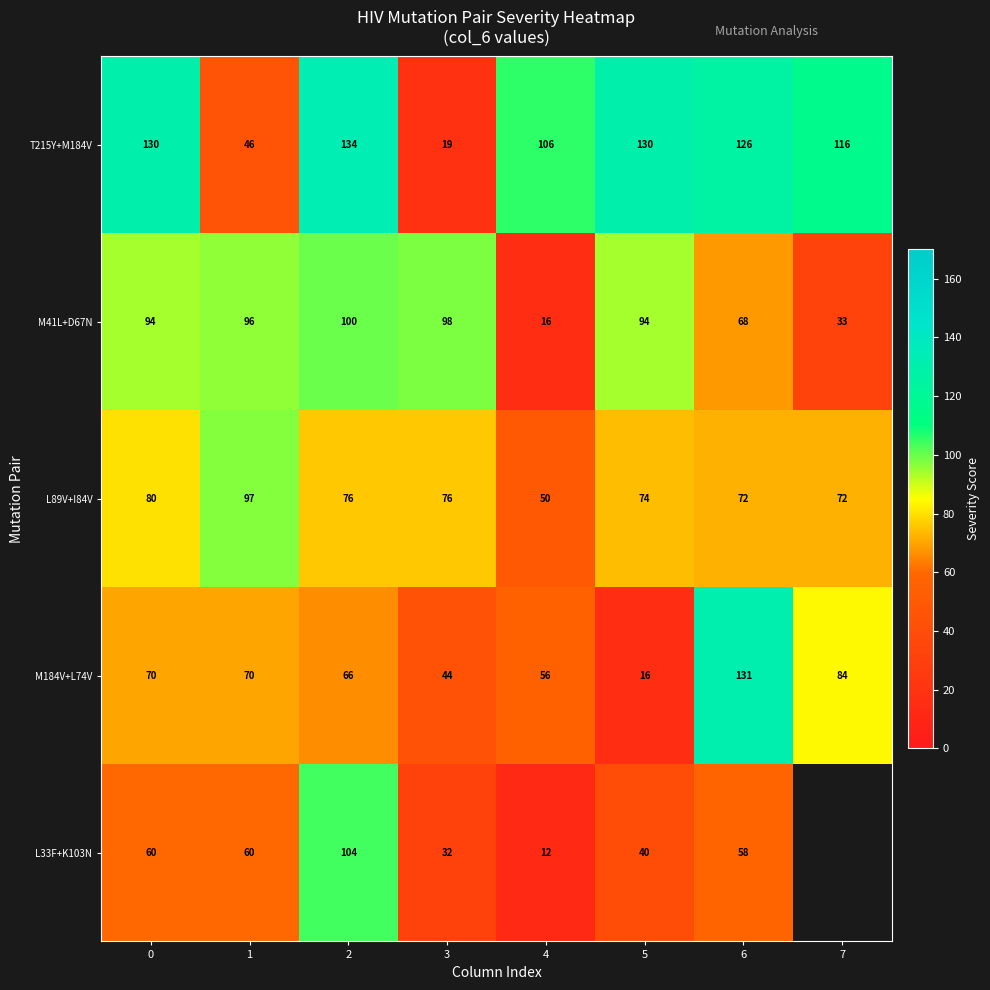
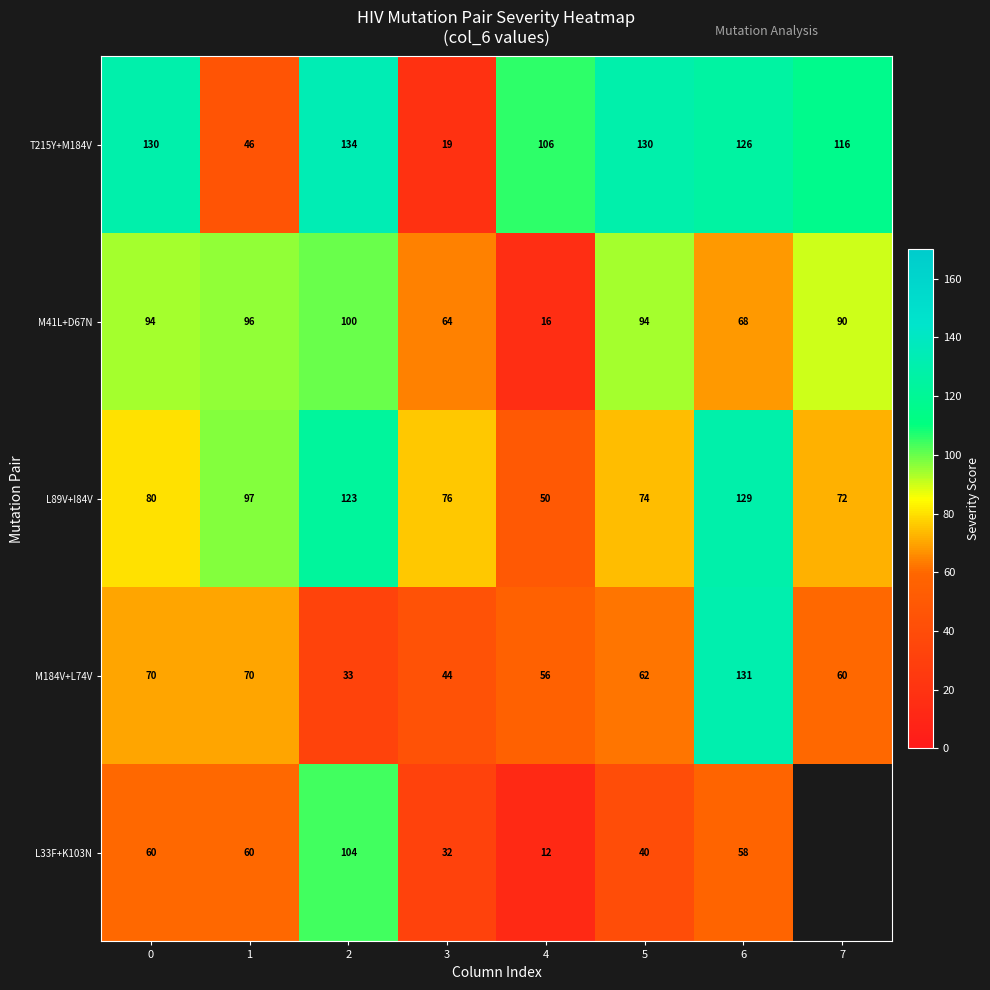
M41L+D67N, 3: 98 -> 64
M41L+D67N, 7: 33 -> 90
L89V+I84V, 2: 76 -> 123
L89V+I84V, 6: 72 -> 129
M184V+L74V, 2: 66 -> 33
M184V+L74V, 5: 16 -> 62
M184V+L74V, 7: 84 -> 60
